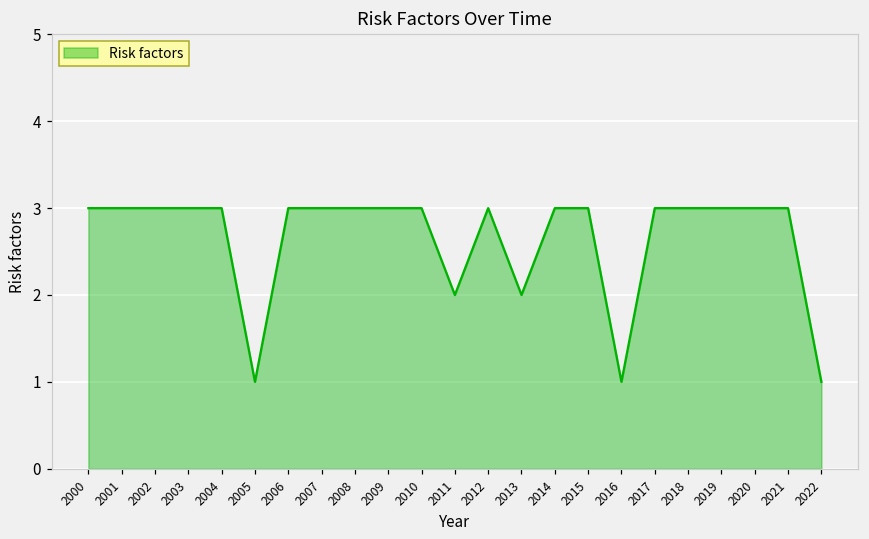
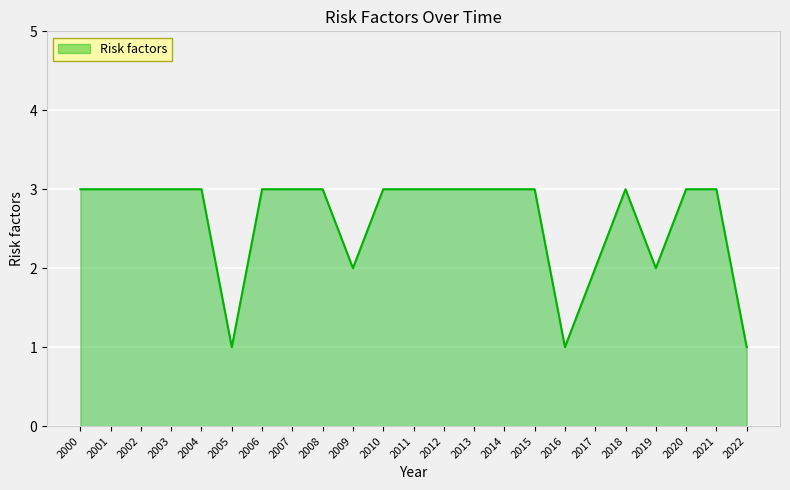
2009: 3 -> 2
2011: 2 -> 3
2013: 2 -> 3
2017: 3 -> 2
2019: 3 -> 2
